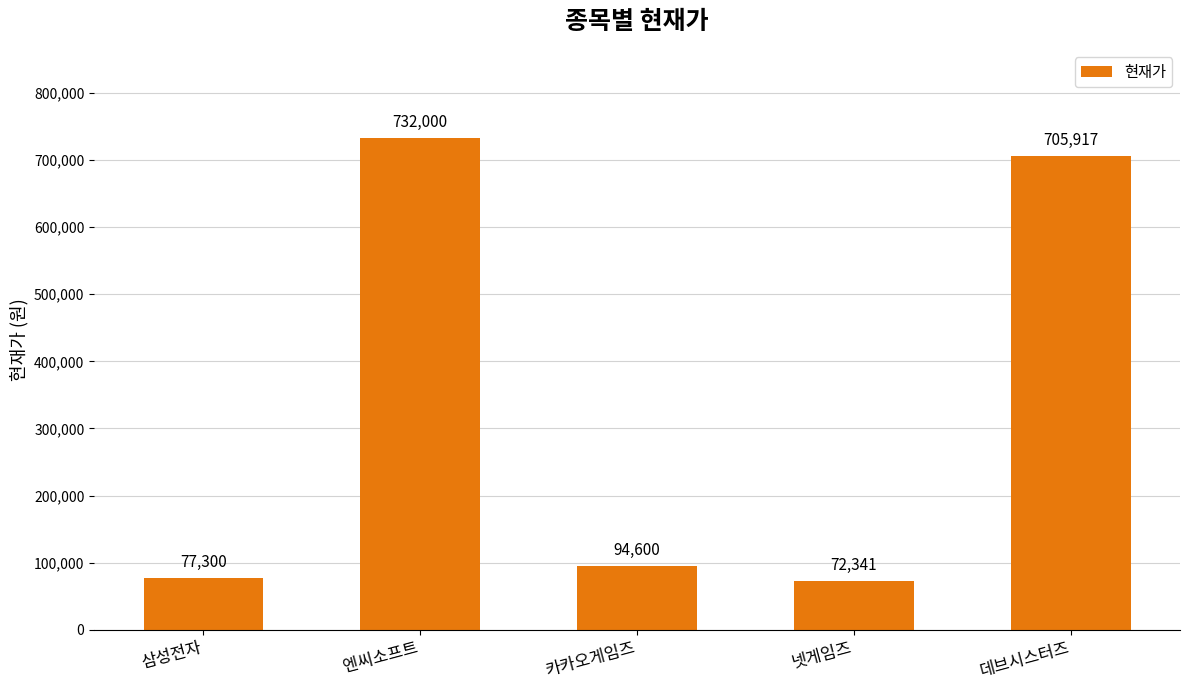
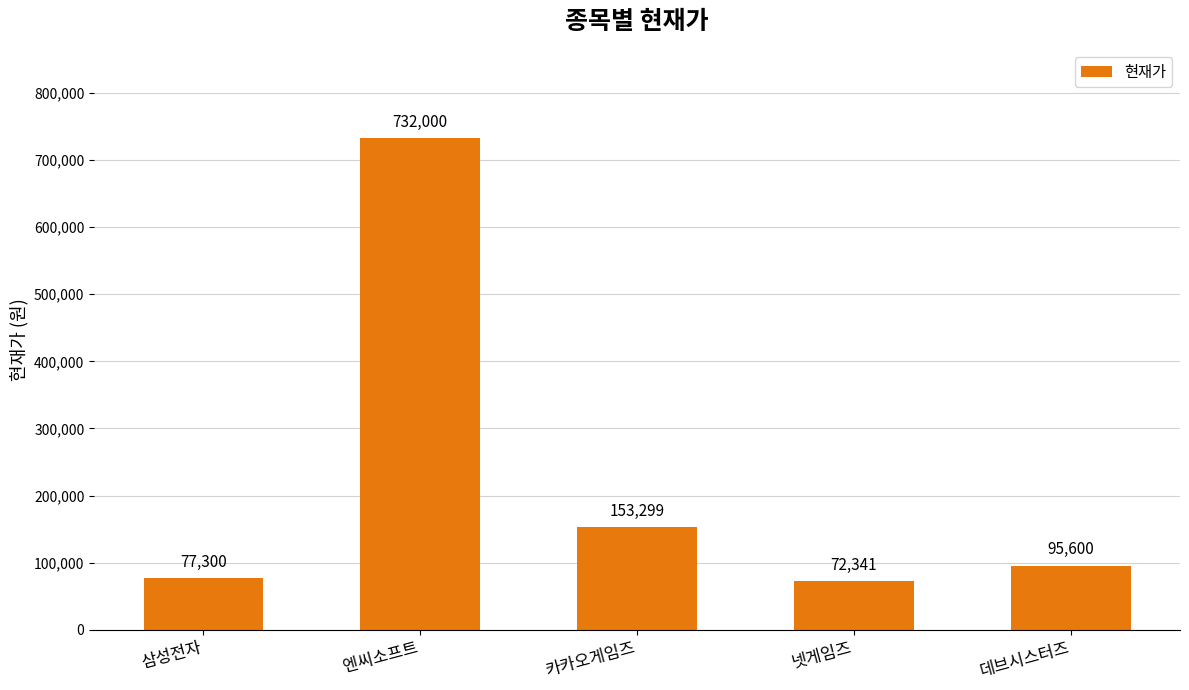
카카오게임즈: 94,600 -> 153,299
데브시스터즈: 705,917 -> 95,600
